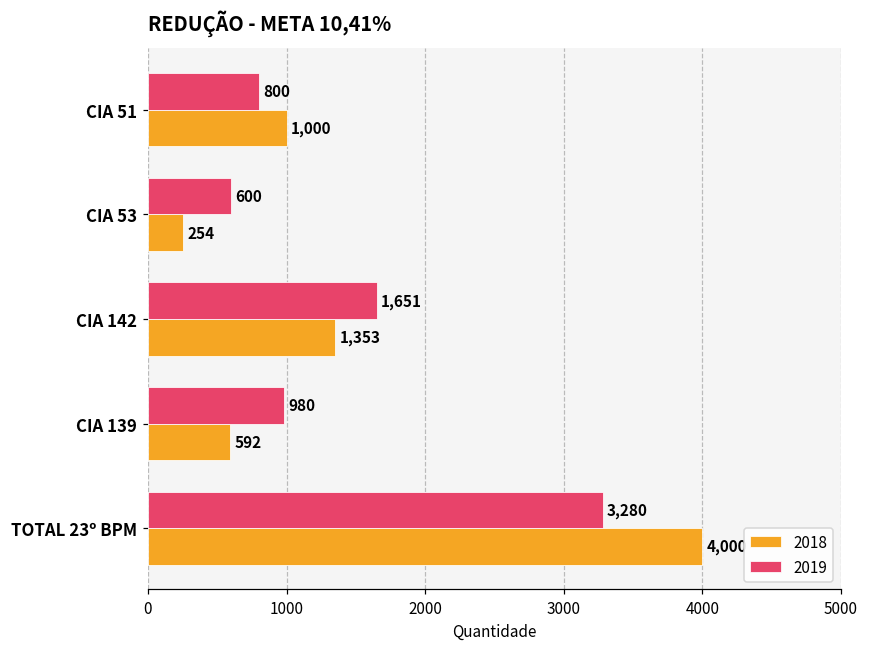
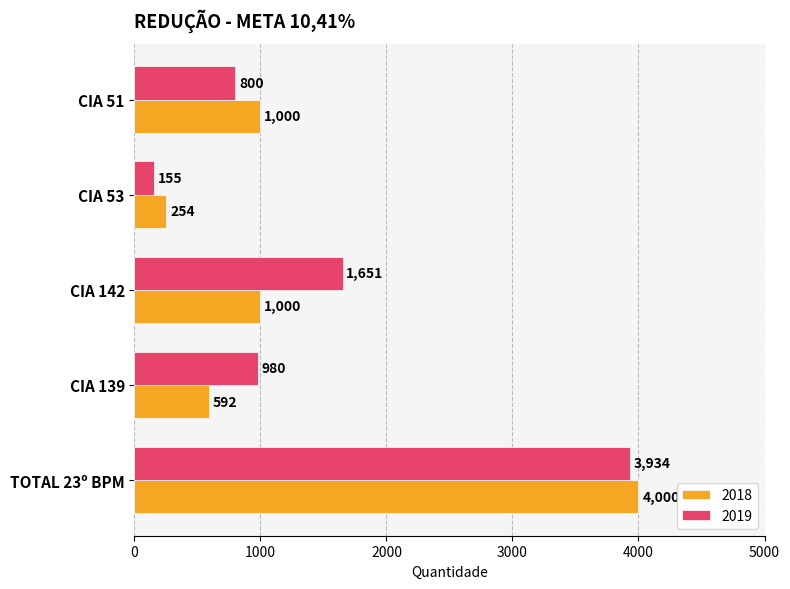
2019, CIA 53: 600 -> 155
2018, CIA 142: 1,353 -> 1,000
2019, TOTAL 23º BPM: 3,280 -> 3,934
